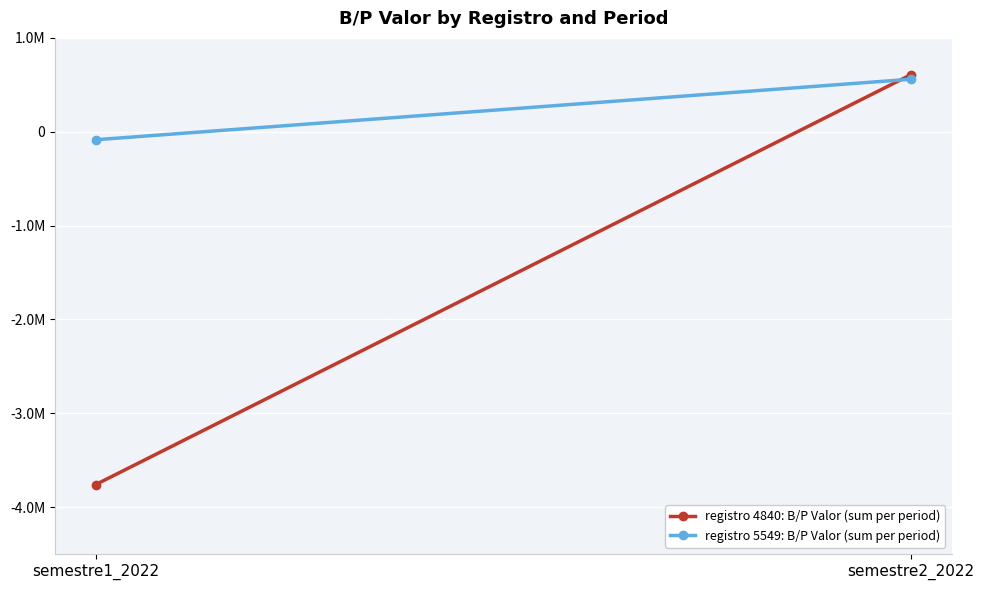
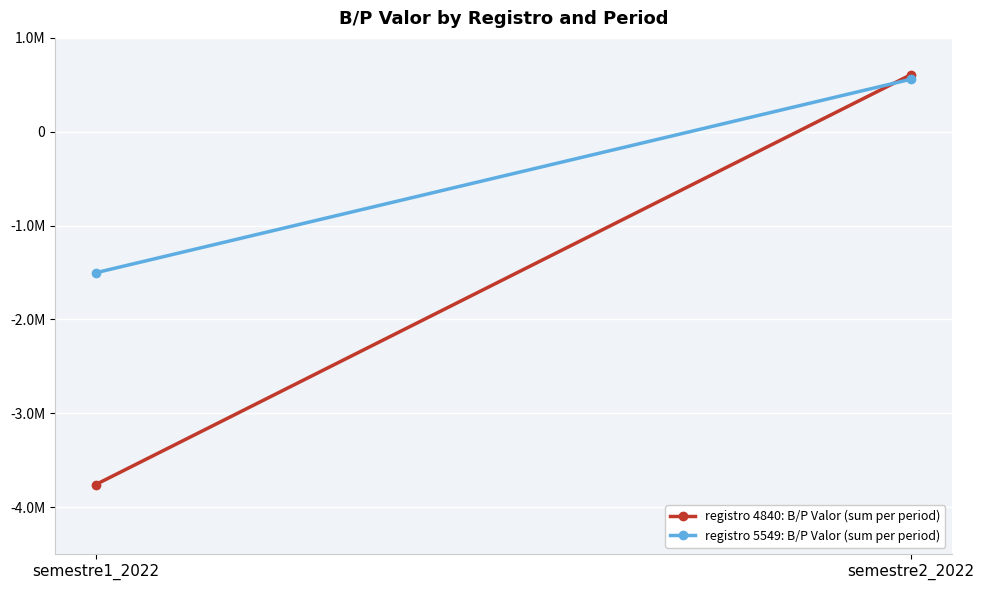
registro 5549: B/P Valor (sum per period), semestre1_2022: -100000 -> -1500000
